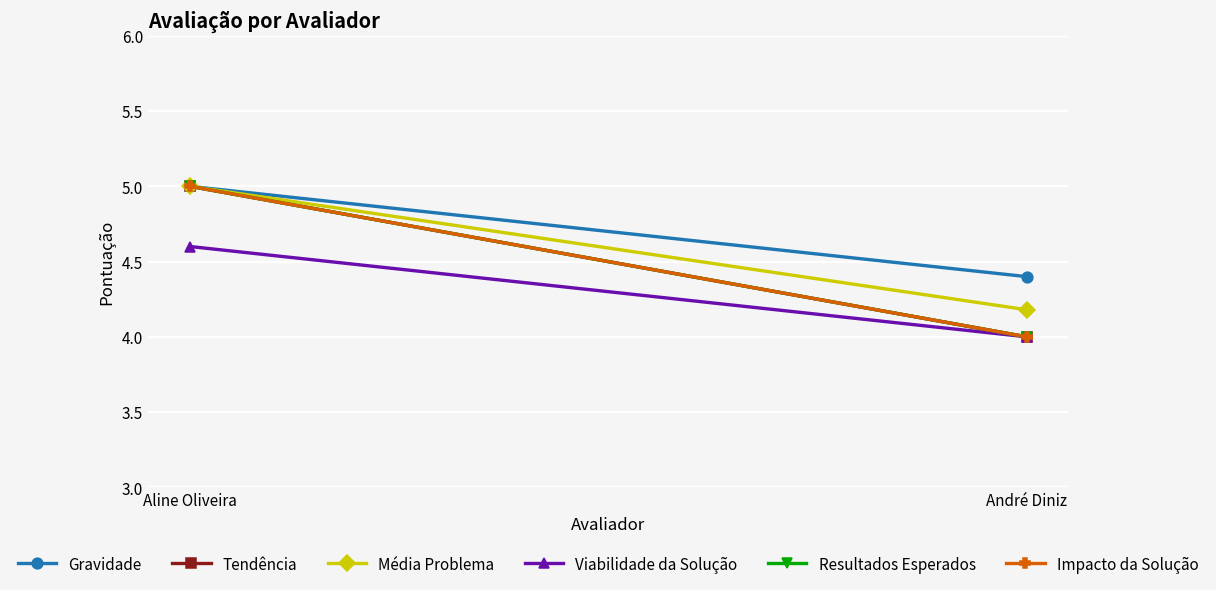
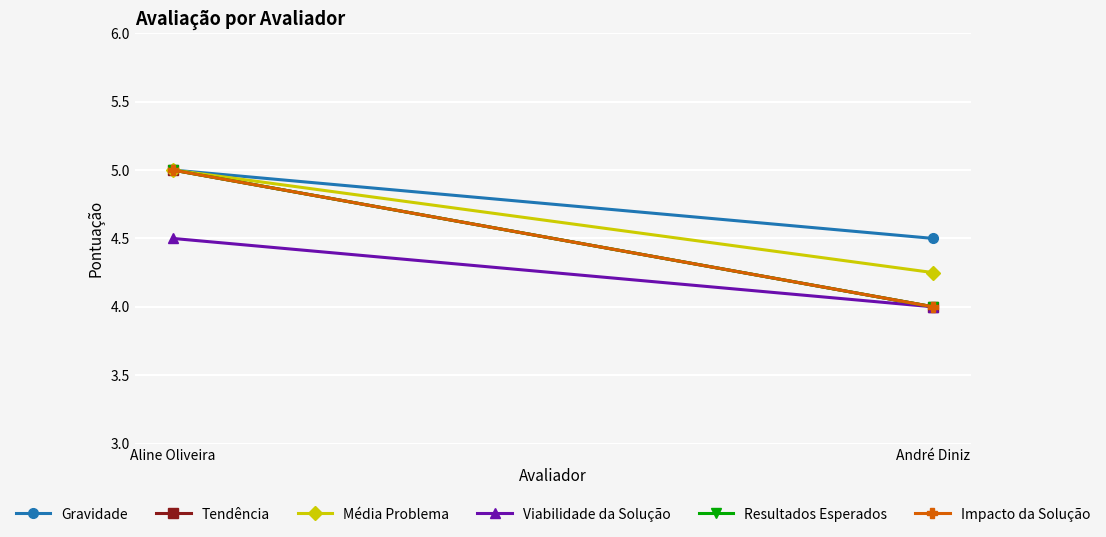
Viabilidade da Solução, Aline Oliveira: 4.6 -> 4.5
Gravidade, André Diniz: 4.4 -> 4.5
Média Problema, André Diniz: 4.18 -> 4.25
